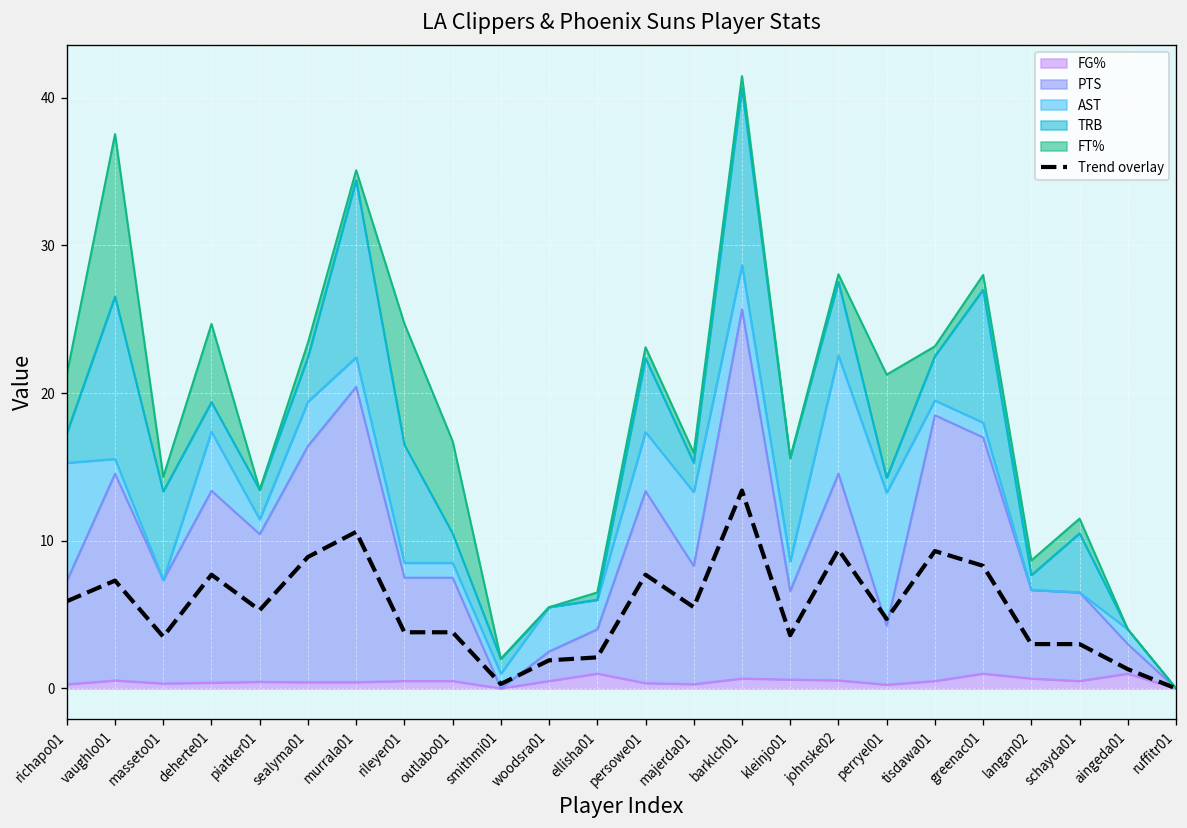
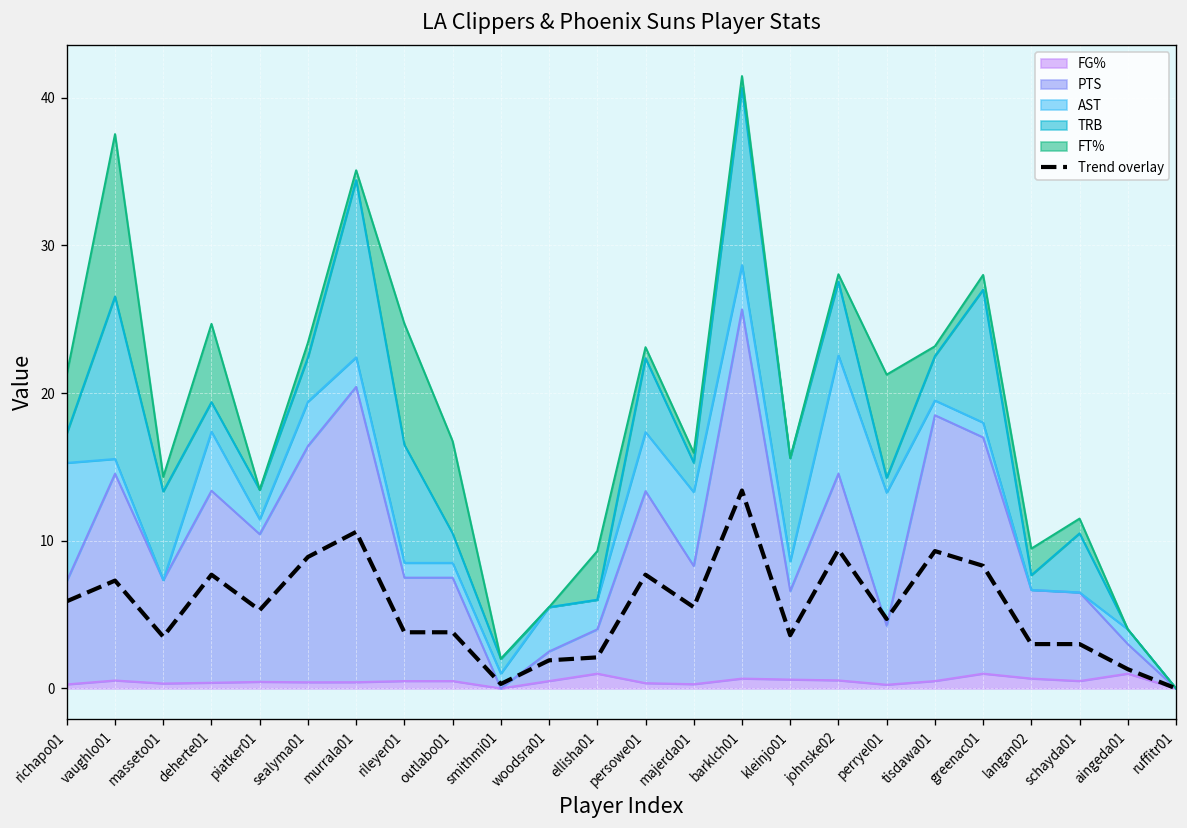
FT%, ellisha01: 0.5 -> 3.3
FT%, langan02: 1.0 -> 1.8
